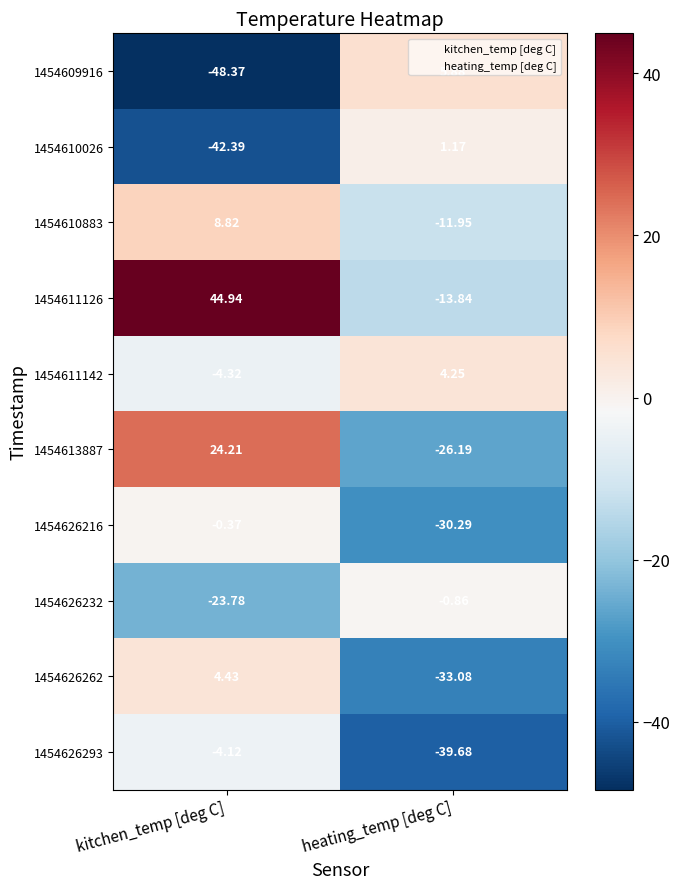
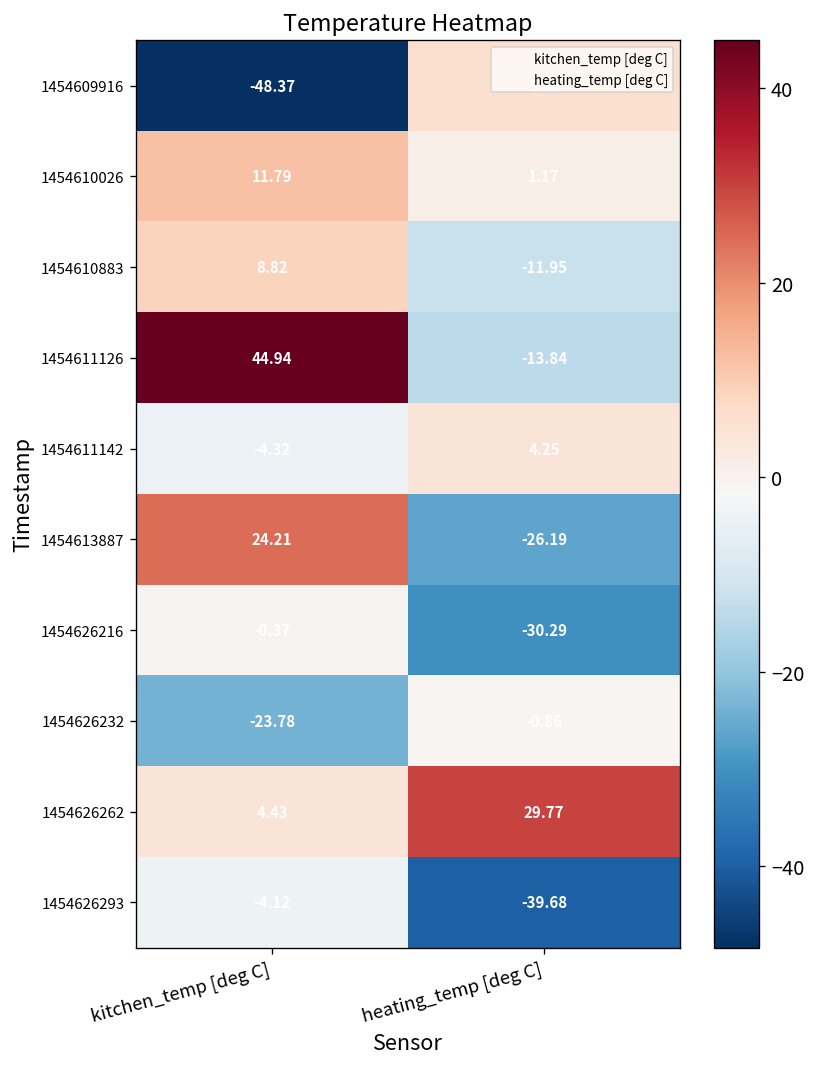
1454610026, kitchen_temp [deg C]: -42.39 -> 11.79
1454626262, heating_temp [deg C]: -33.08 -> 29.77
